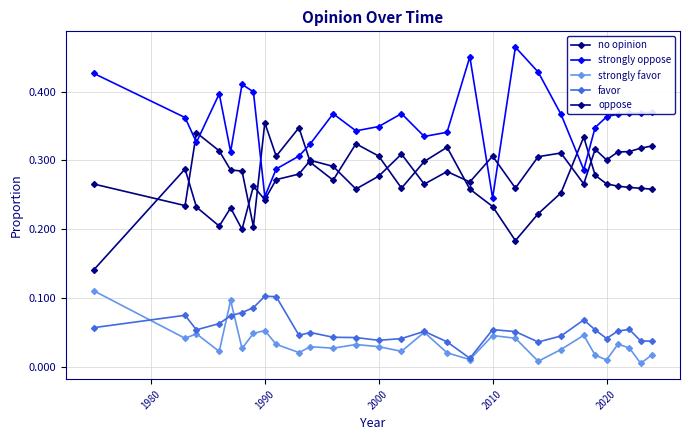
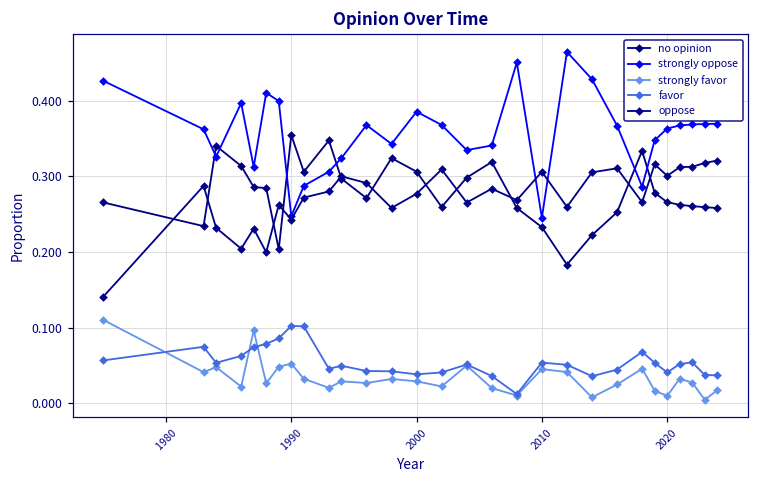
strongly oppose, 2000: 0.35 -> 0.39
